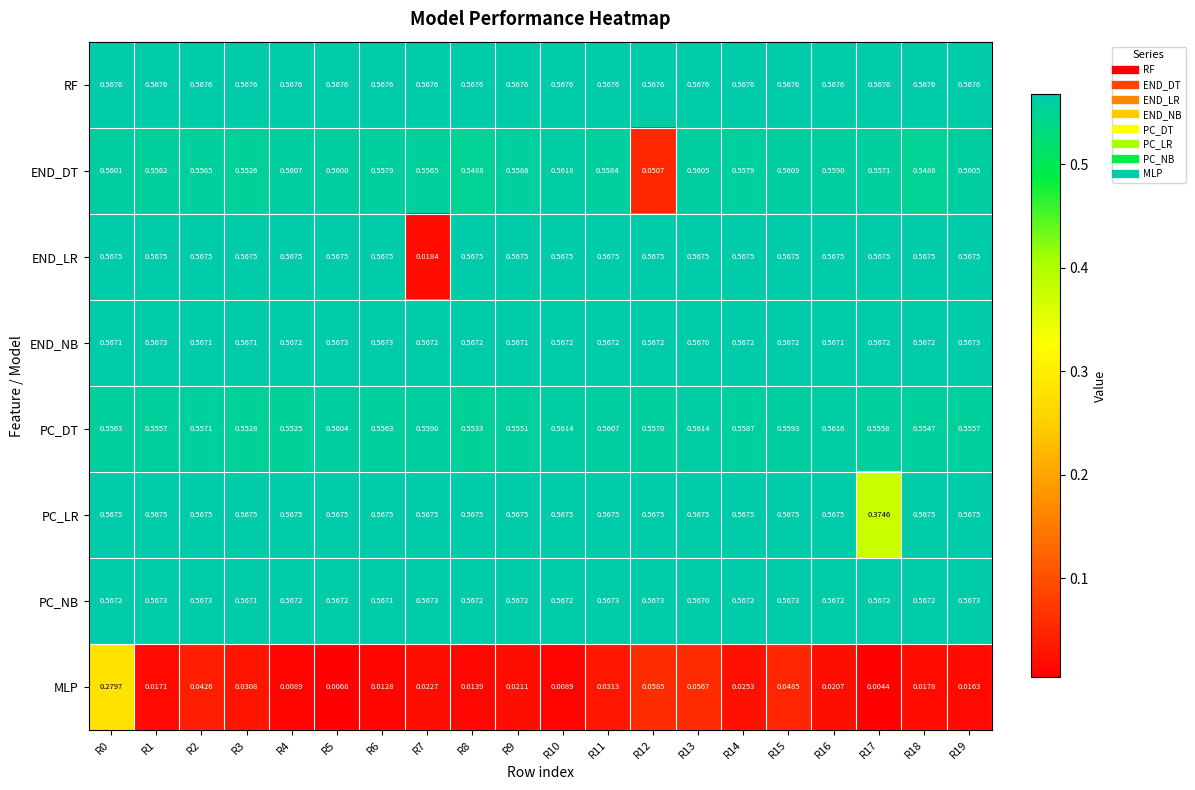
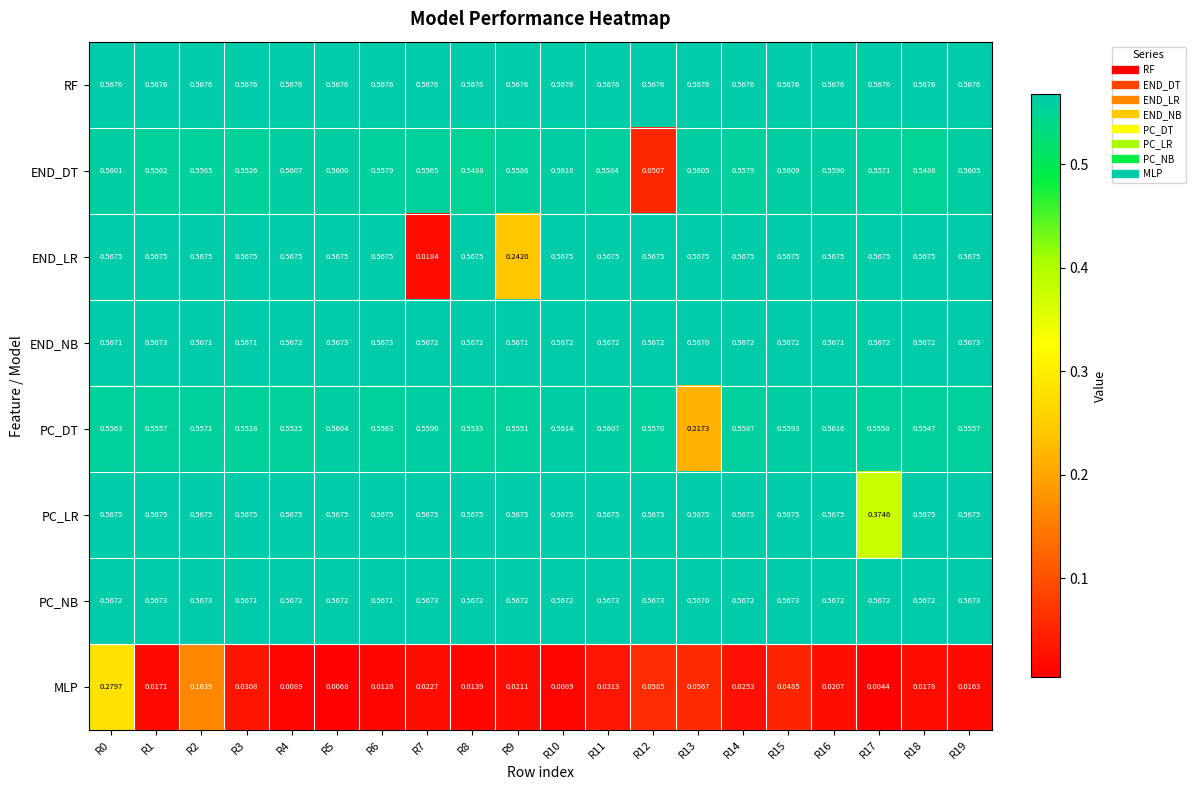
END_LR, R9: 0.5675 -> 0.2420
PC_DT, R13: 0.5614 -> 0.2173
MLP, R2: 0.0426 -> 0.1639
